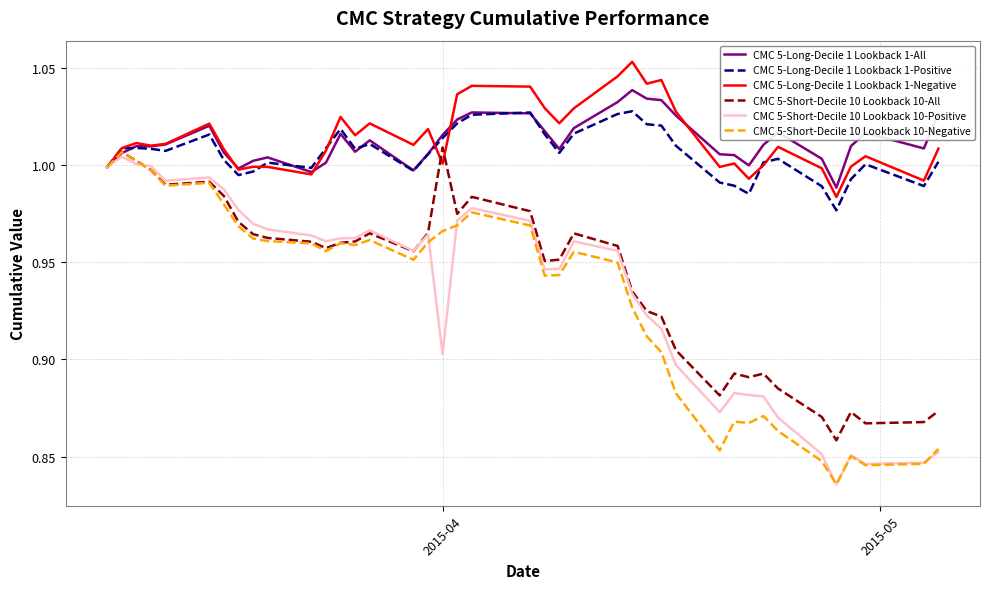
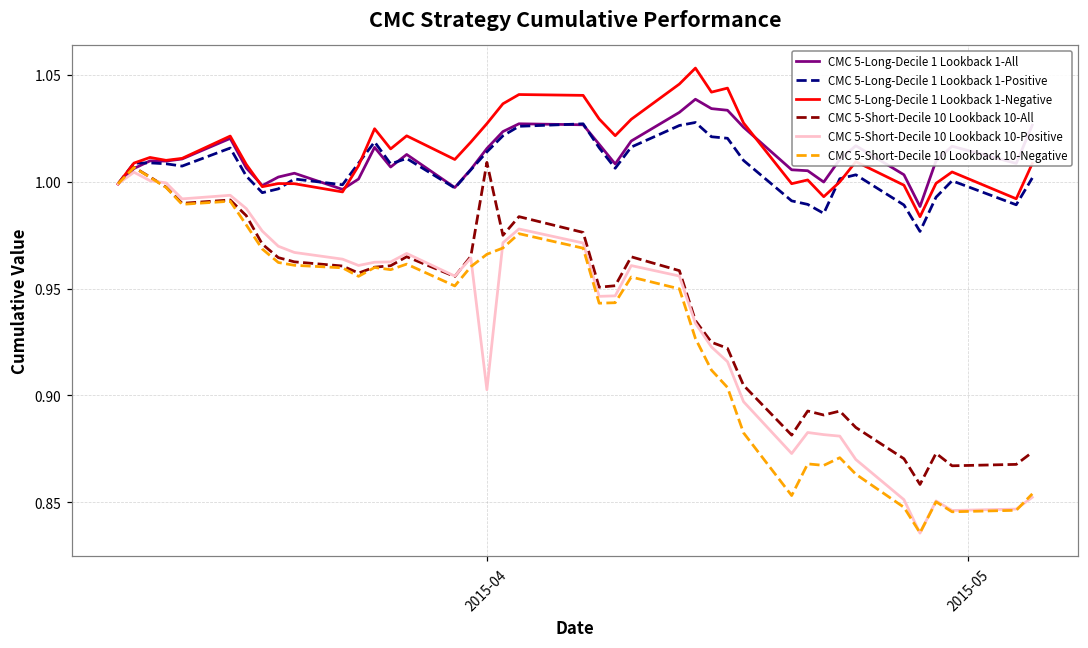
CMC 5-Long-Decile 1 Lookback 1-Negative, 2015-04: 1.001 -> 1.027
